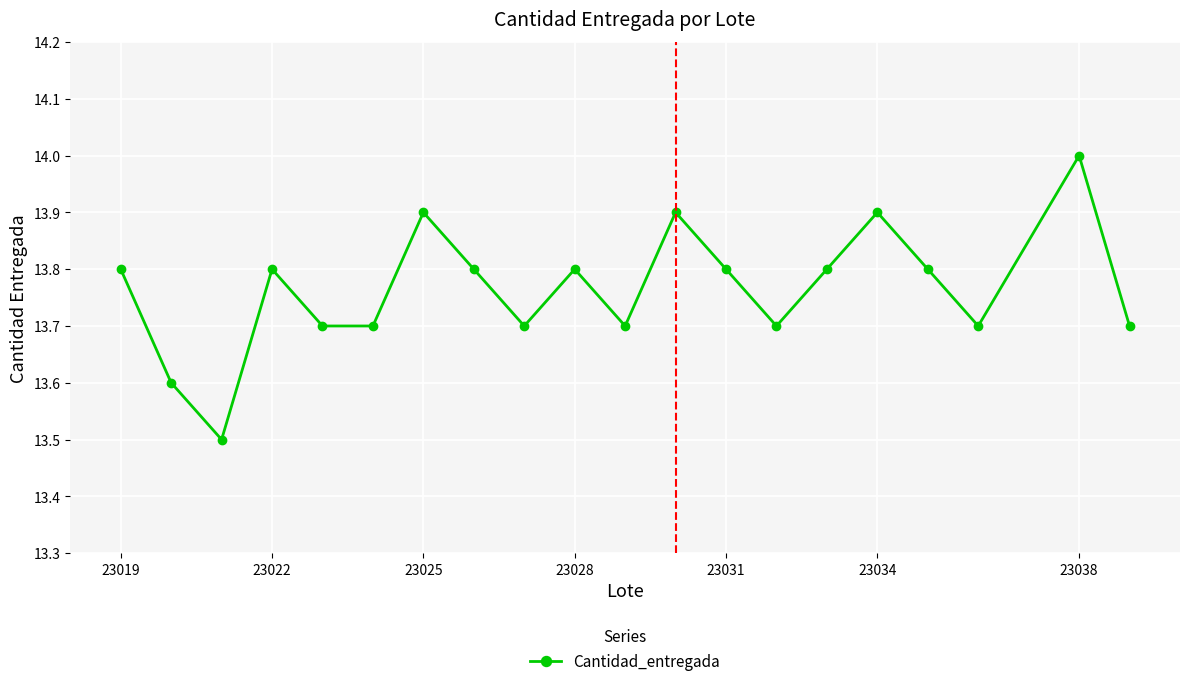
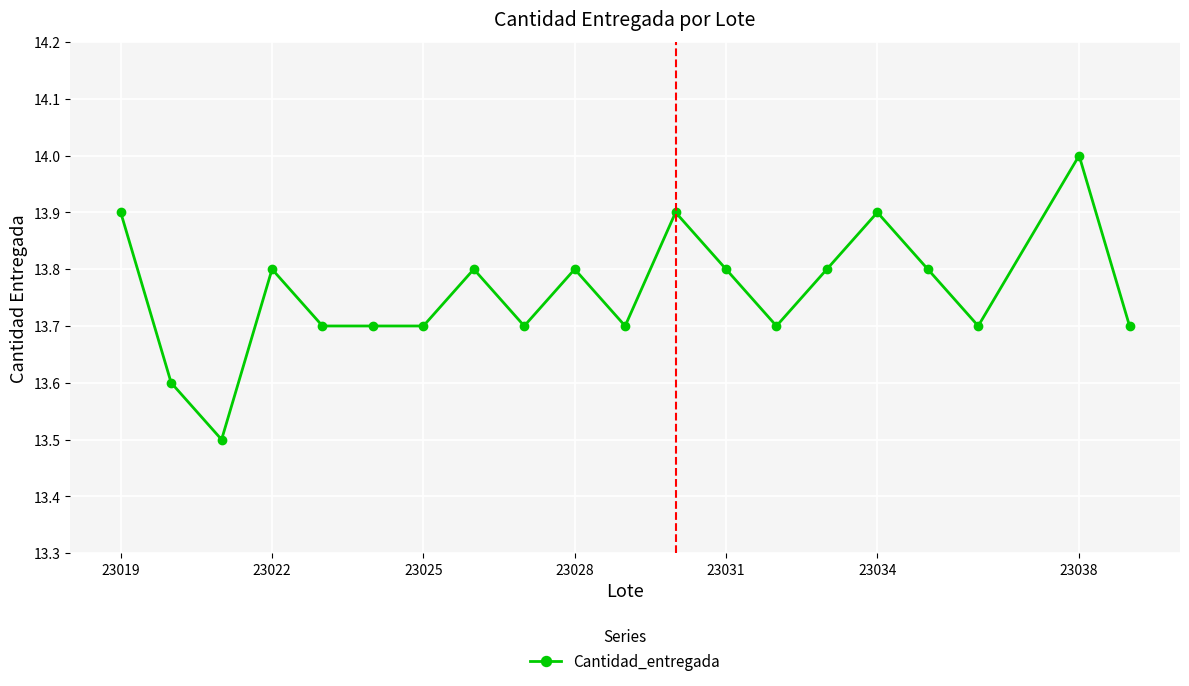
23019: 13.8 -> 13.9
23025: 13.9 -> 13.7
